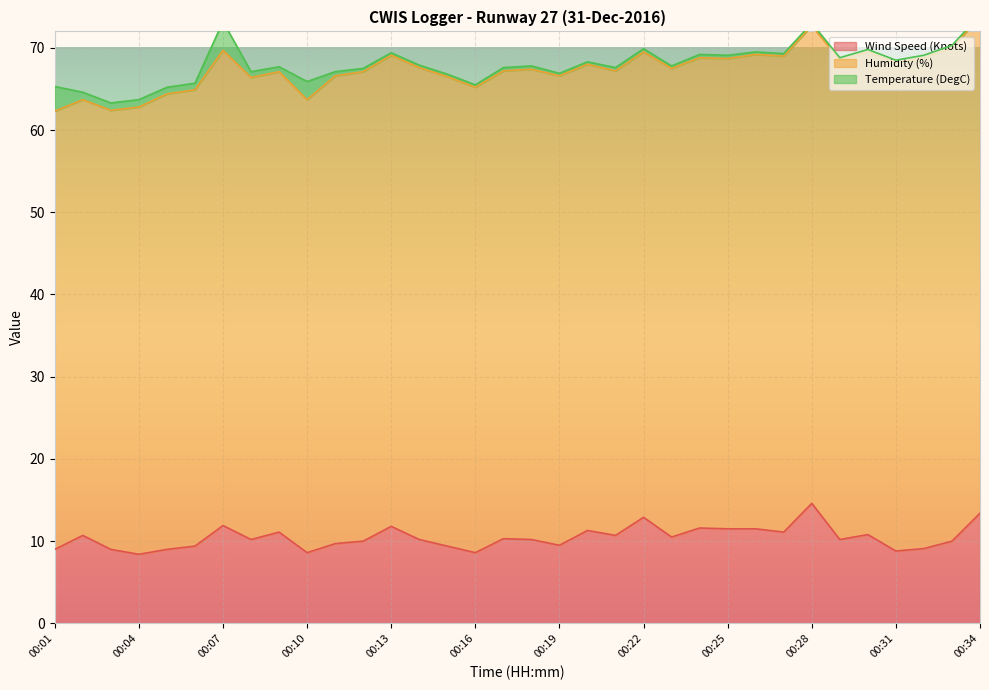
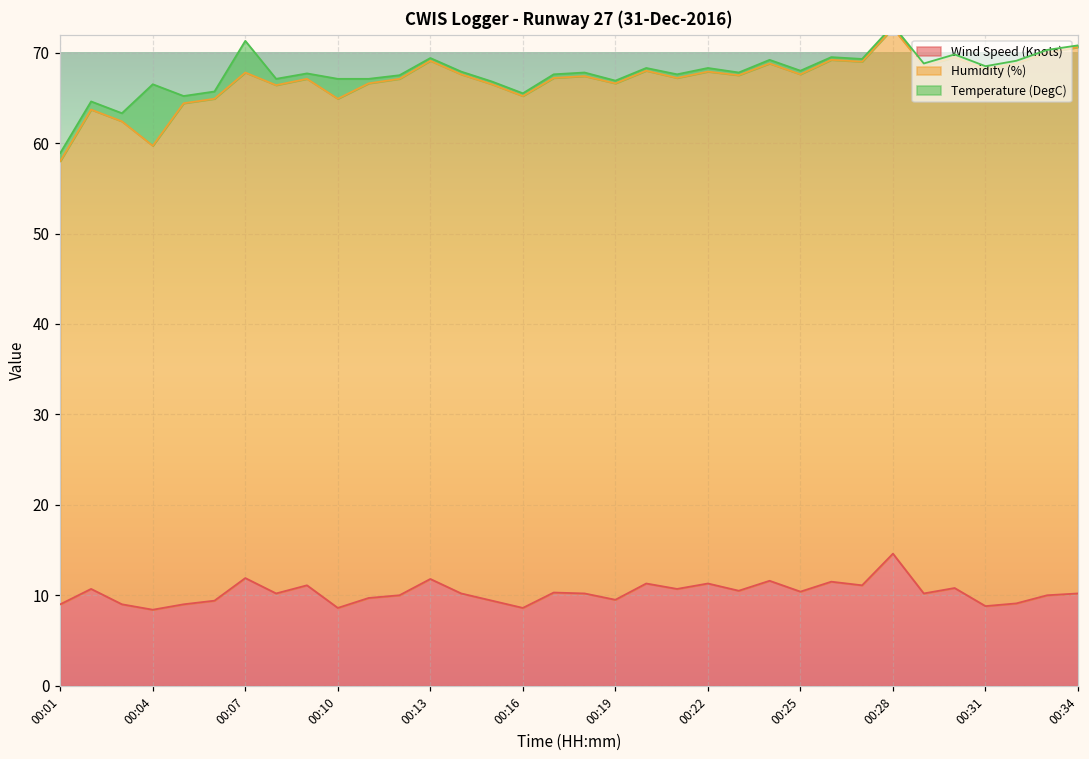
Humidity (%), 00:01: 53 -> 49
Temperature (DegC), 00:01: 3 -> 1
Humidity (%), 00:04: 54 -> 51
Temperature (DegC), 00:04: 1 -> 7
Humidity (%), 00:07: 58 -> 56
Humidity (%), 00:10: 55 -> 56
Wind Speed (Knots), 00:22: 13 -> 11
Wind Speed (Knots), 00:25: 12 -> 10
Wind Speed (Knots), 00:34: 13 -> 10
